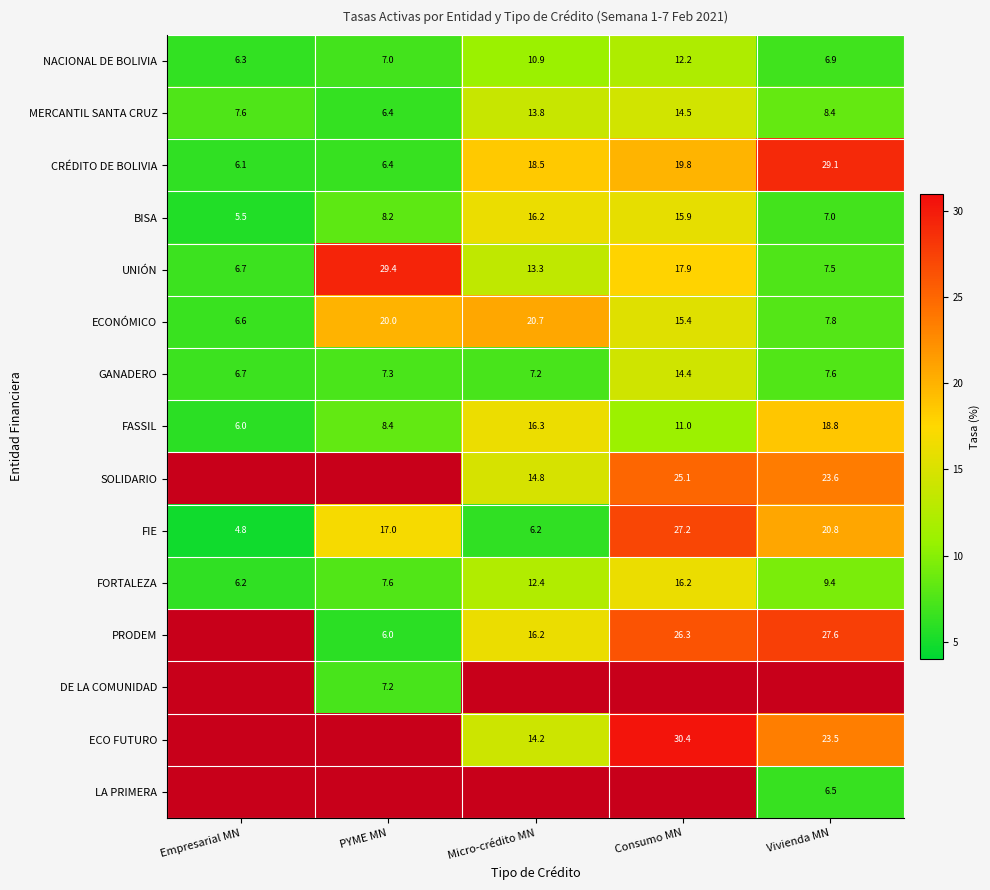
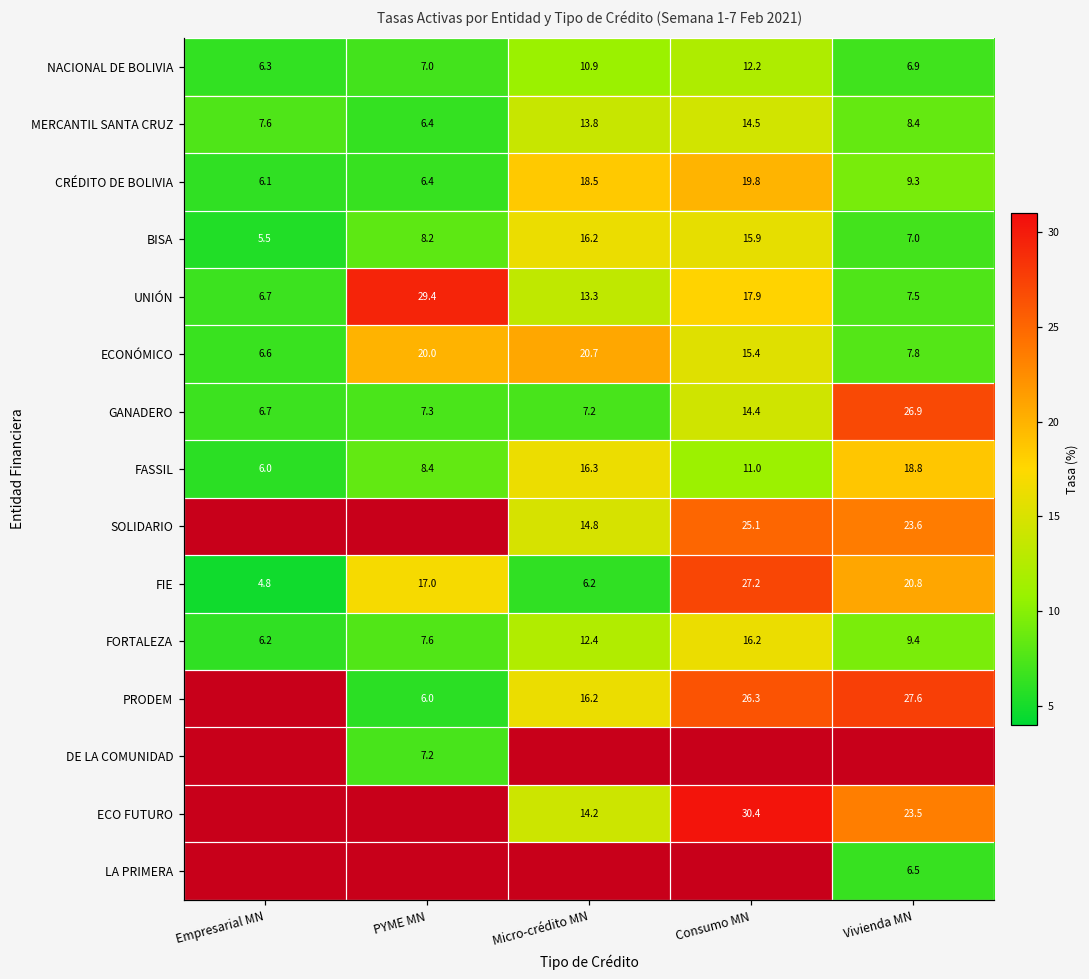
CRÉDITO DE BOLIVIA, Vivienda MN: 29.1 -> 9.3
GANADERO, Vivienda MN: 7.6 -> 26.9
